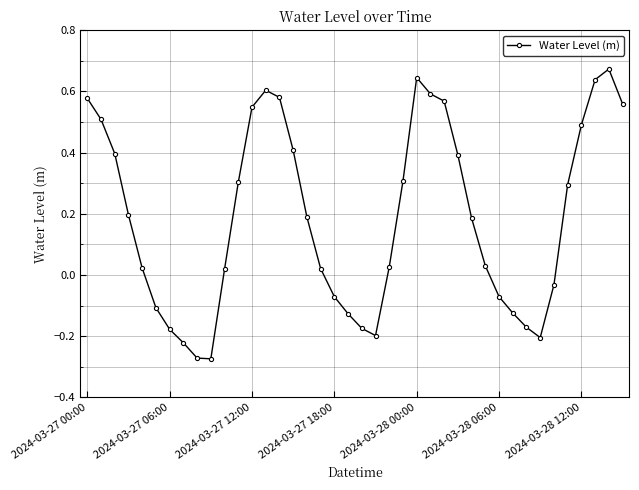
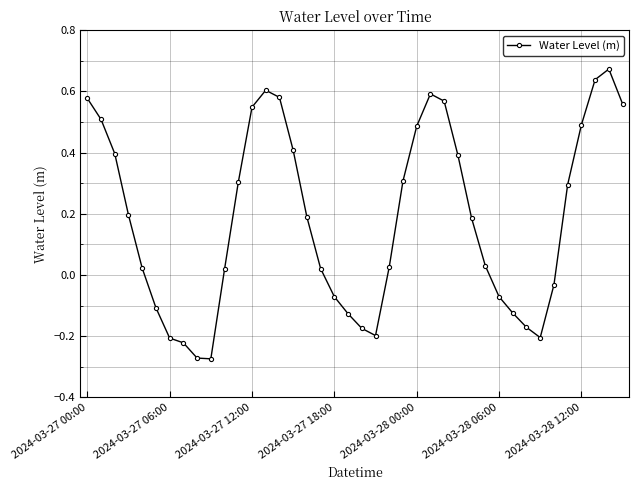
2024-03-27 06:00: -0.18 -> -0.21
2024-03-28 00:00: 0.65 -> 0.49
